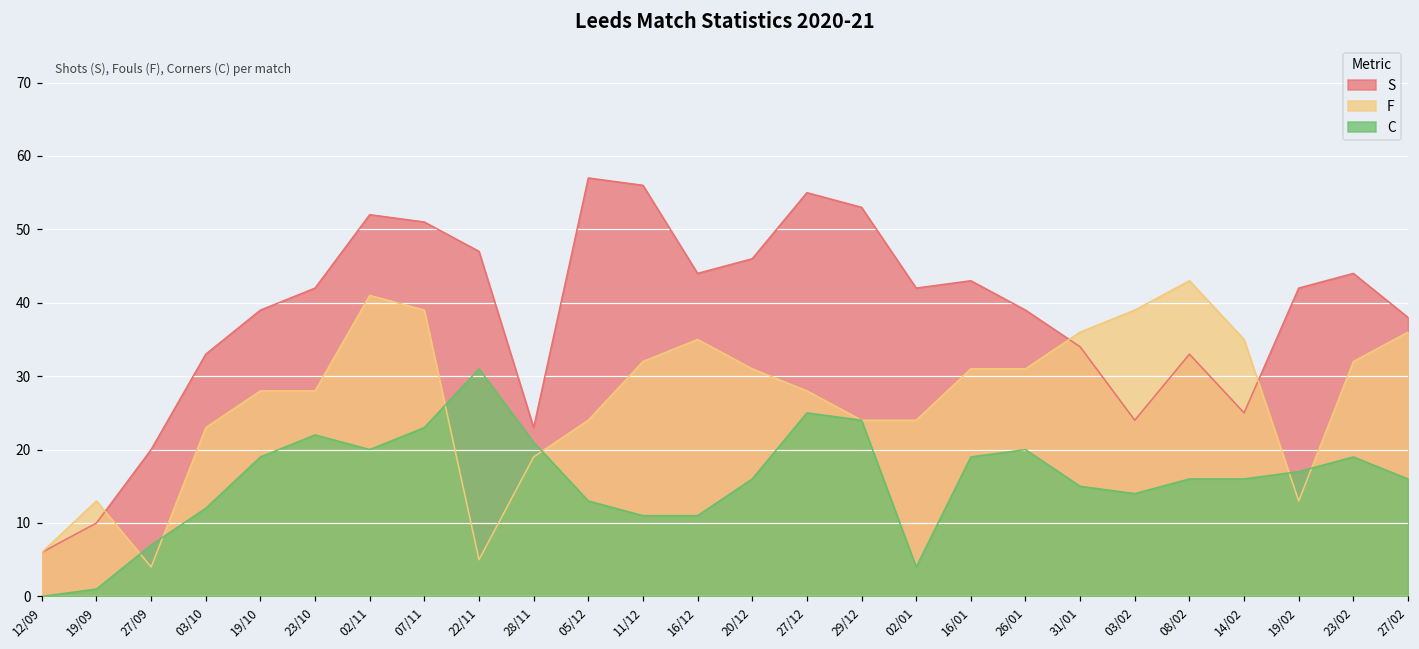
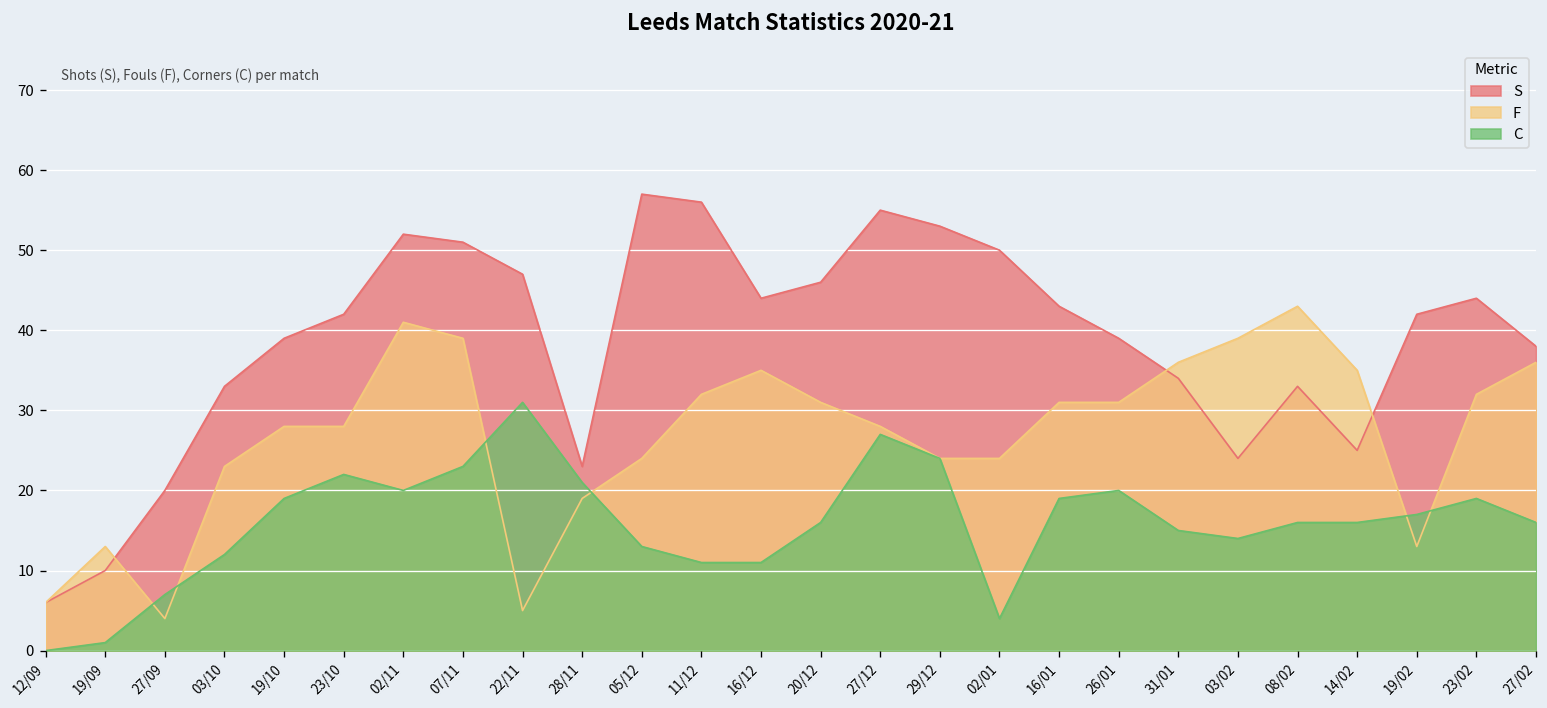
C, 27/12: 25 -> 27
S, 02/01: 42 -> 50
